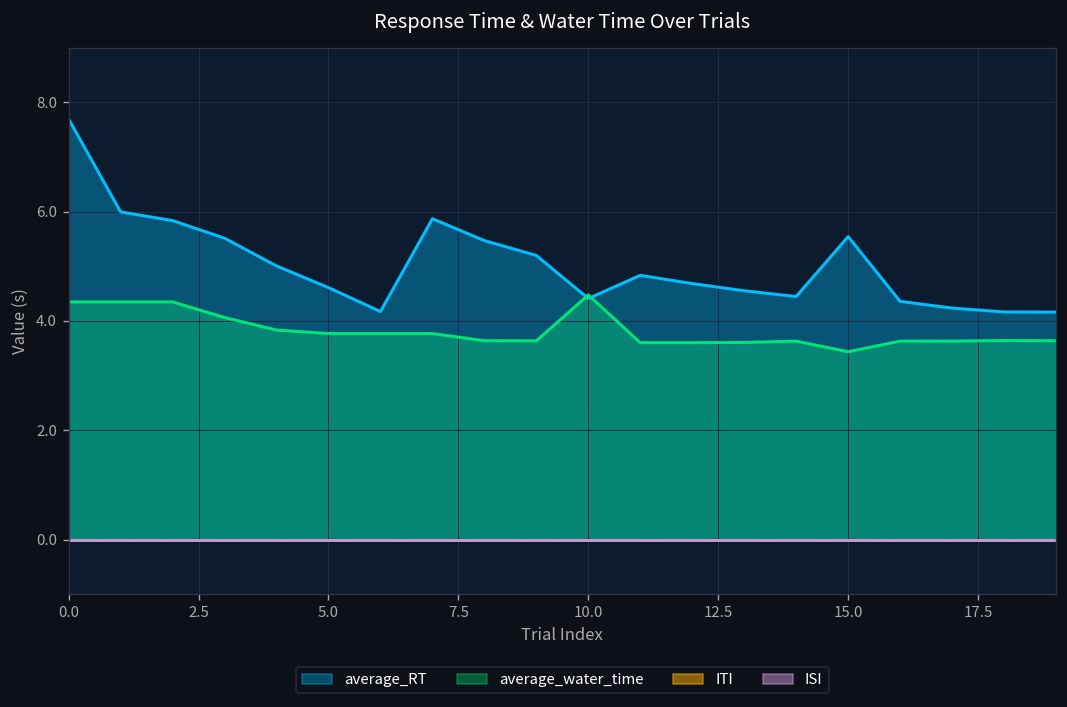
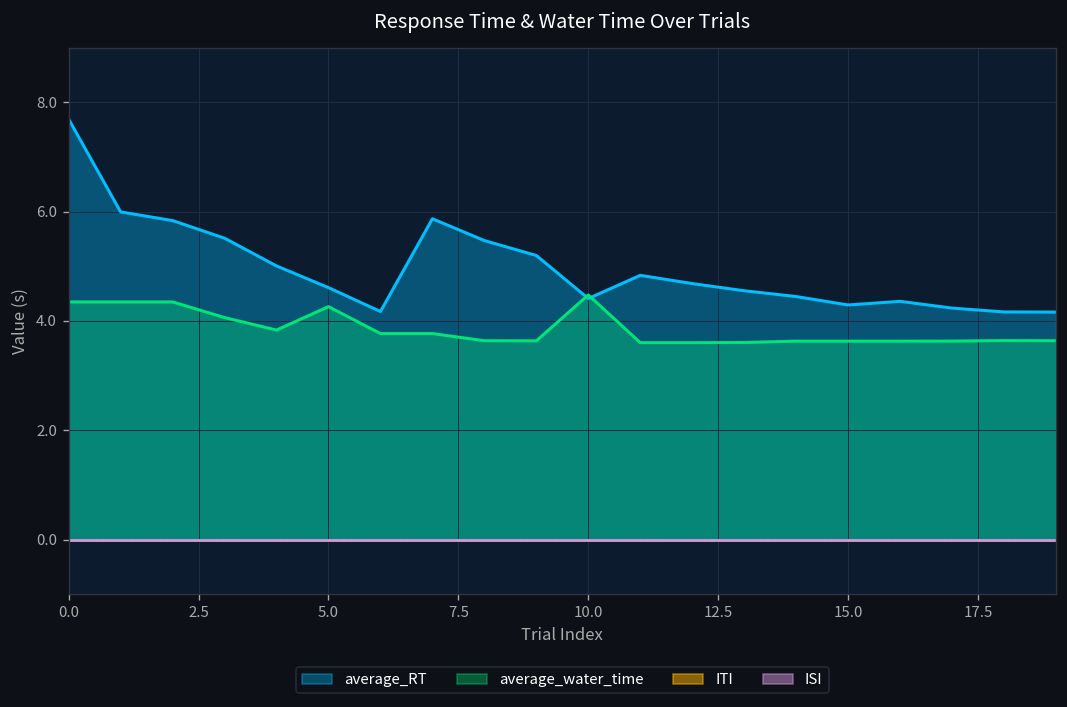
average_water_time, 5.0: 3.8 -> 4.3
average_RT, 15.0: 5.5 -> 4.3
average_water_time, 15.0: 3.4 -> 3.6
